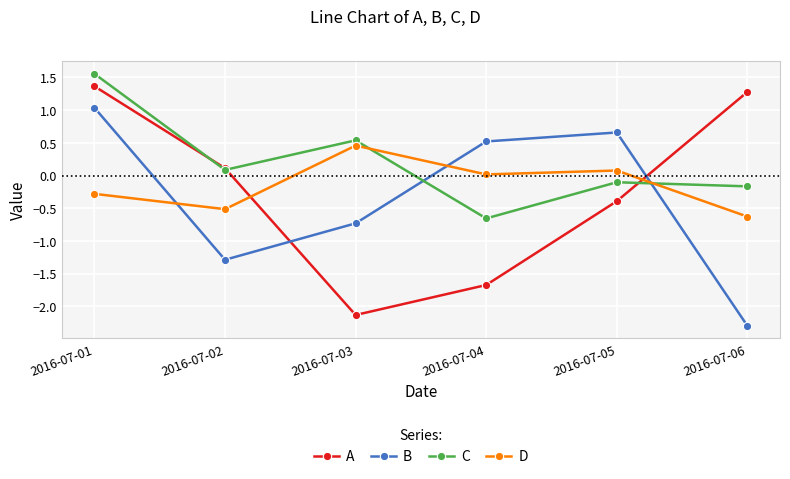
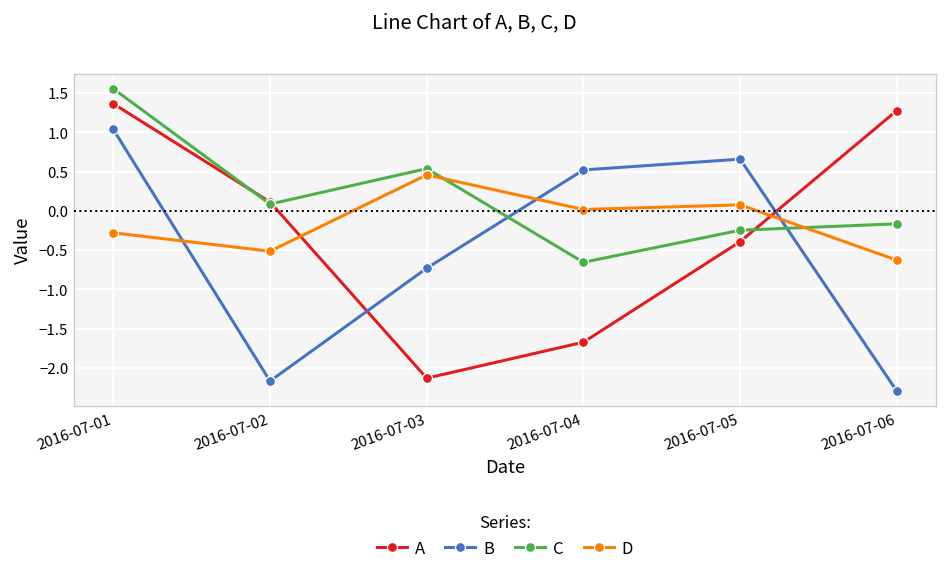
B, 2016-07-02: -1.3 -> -2.2
C, 2016-07-05: -0.1 -> -0.2
